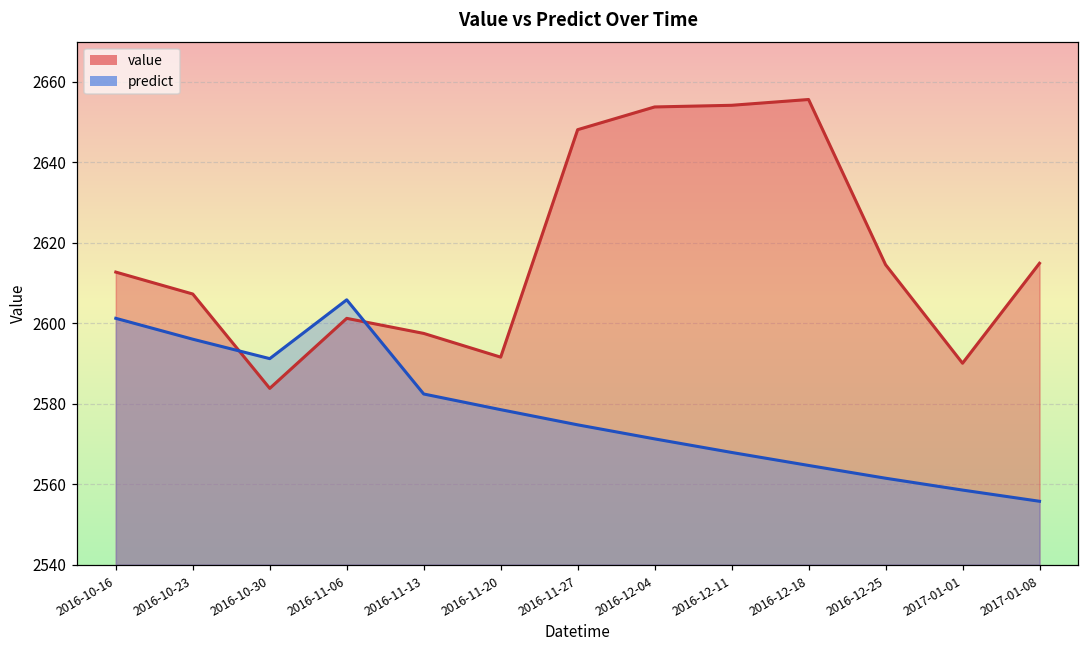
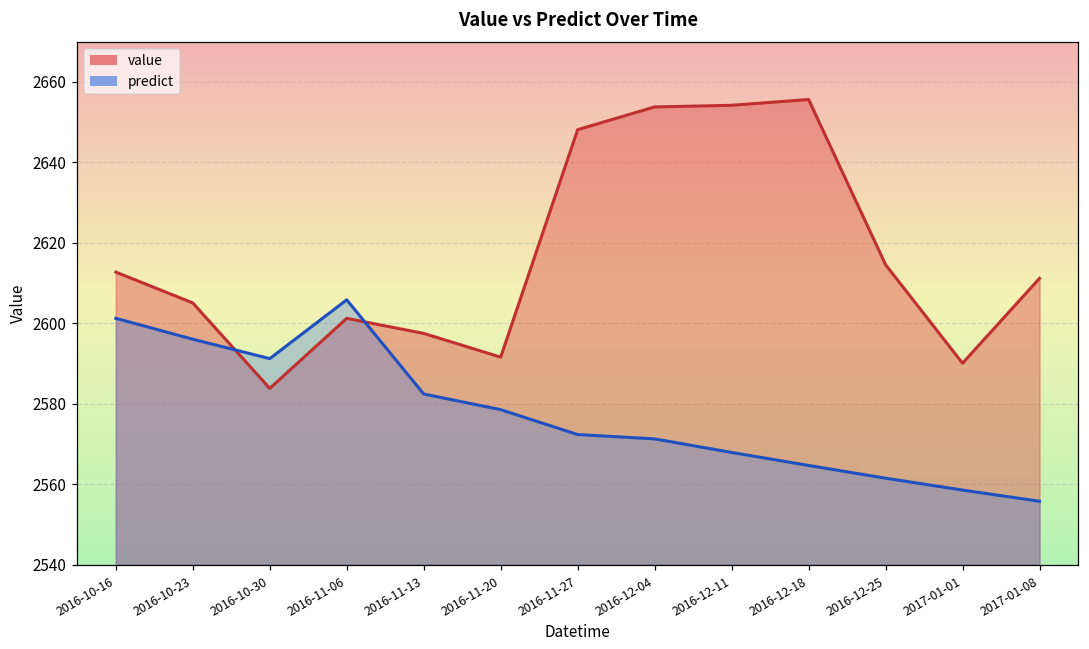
value, 2016-10-23: 2607 -> 2605
predict, 2016-11-27: 2575 -> 2572
value, 2017-01-08: 2615 -> 2611
